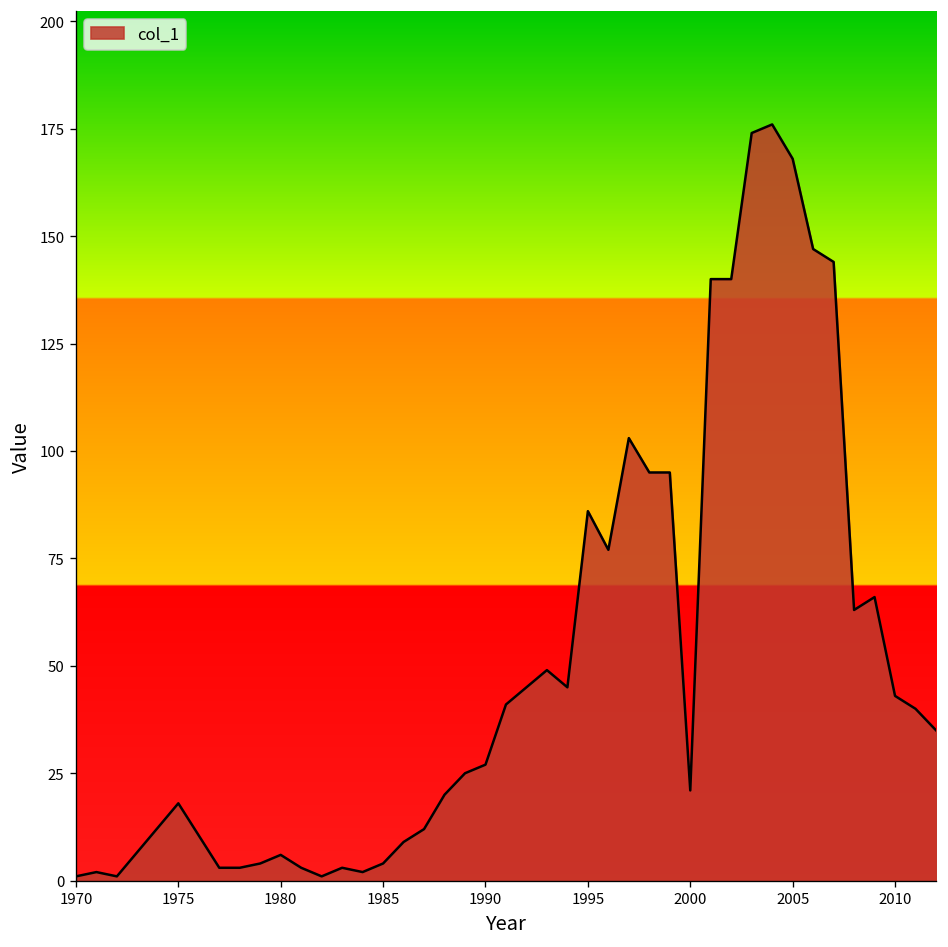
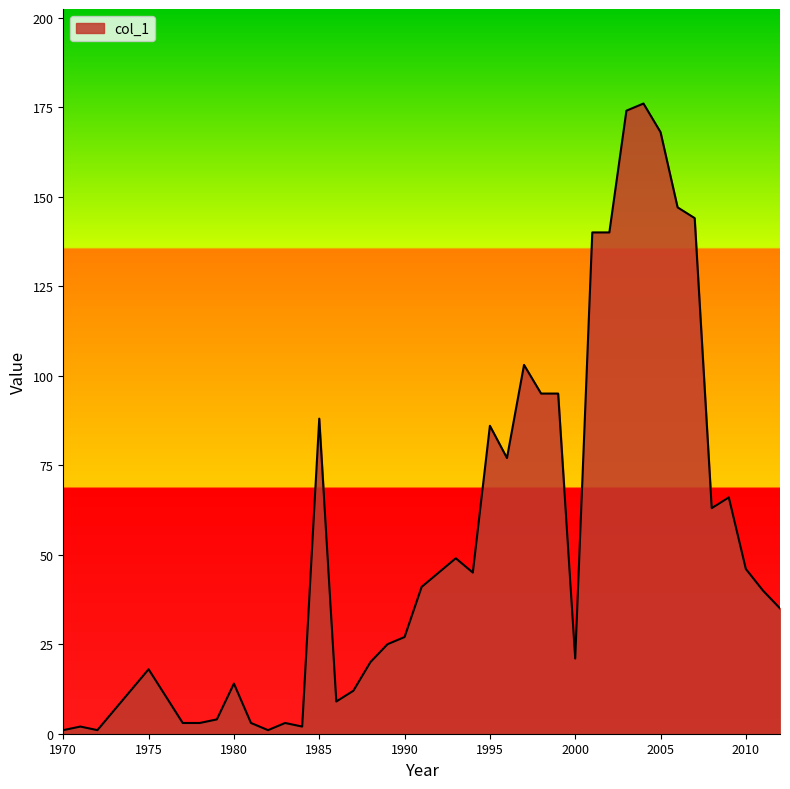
1980: 6 -> 14
1985: 4 -> 88
2010: 43 -> 46
